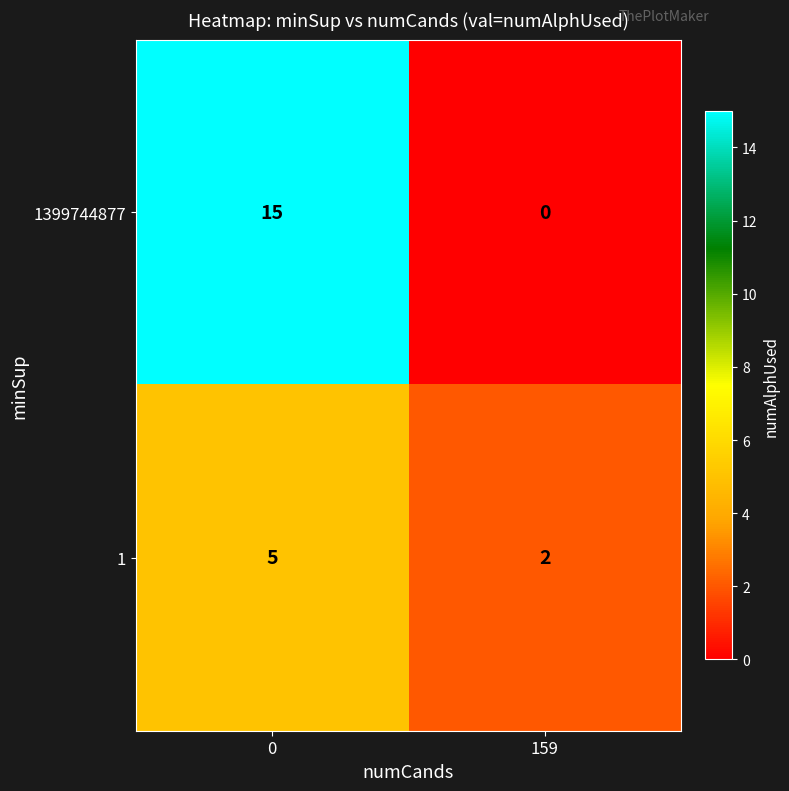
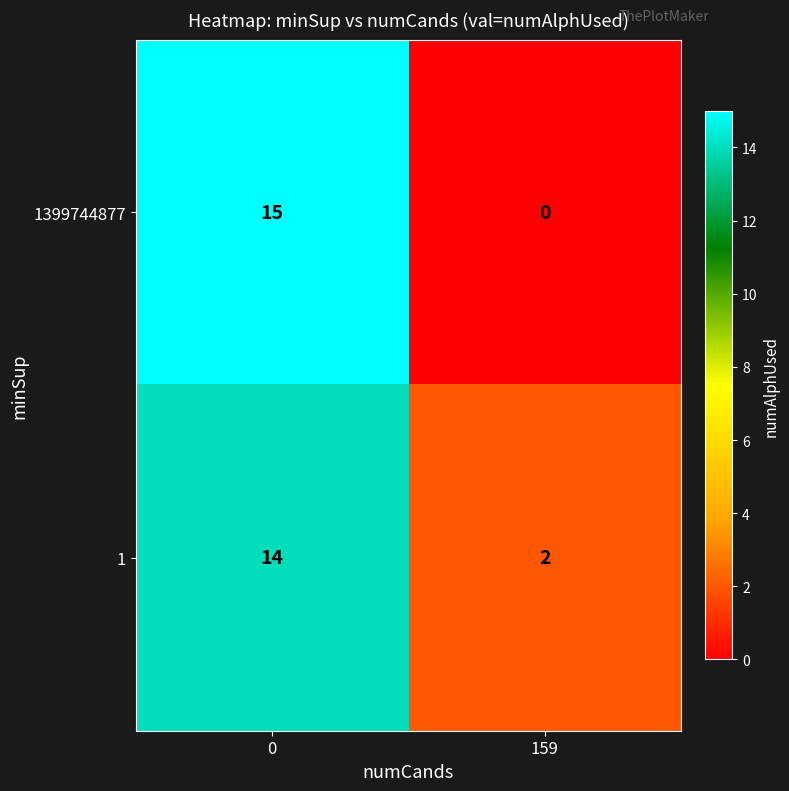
1, 0: 5 -> 14
